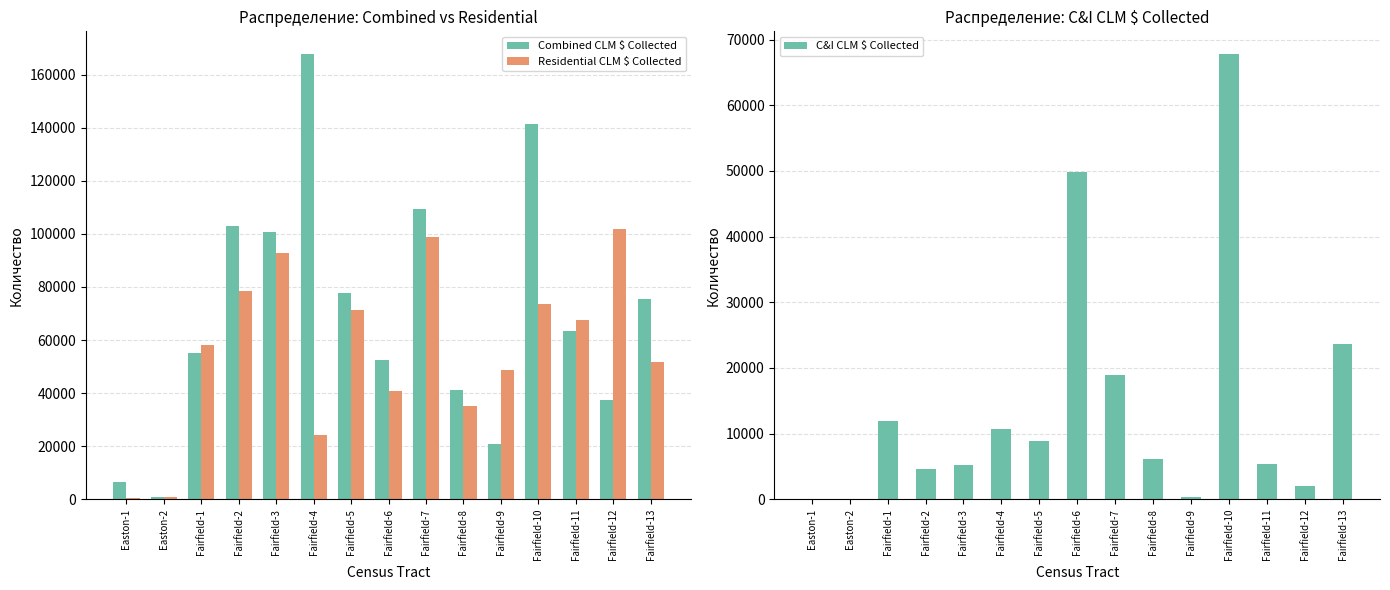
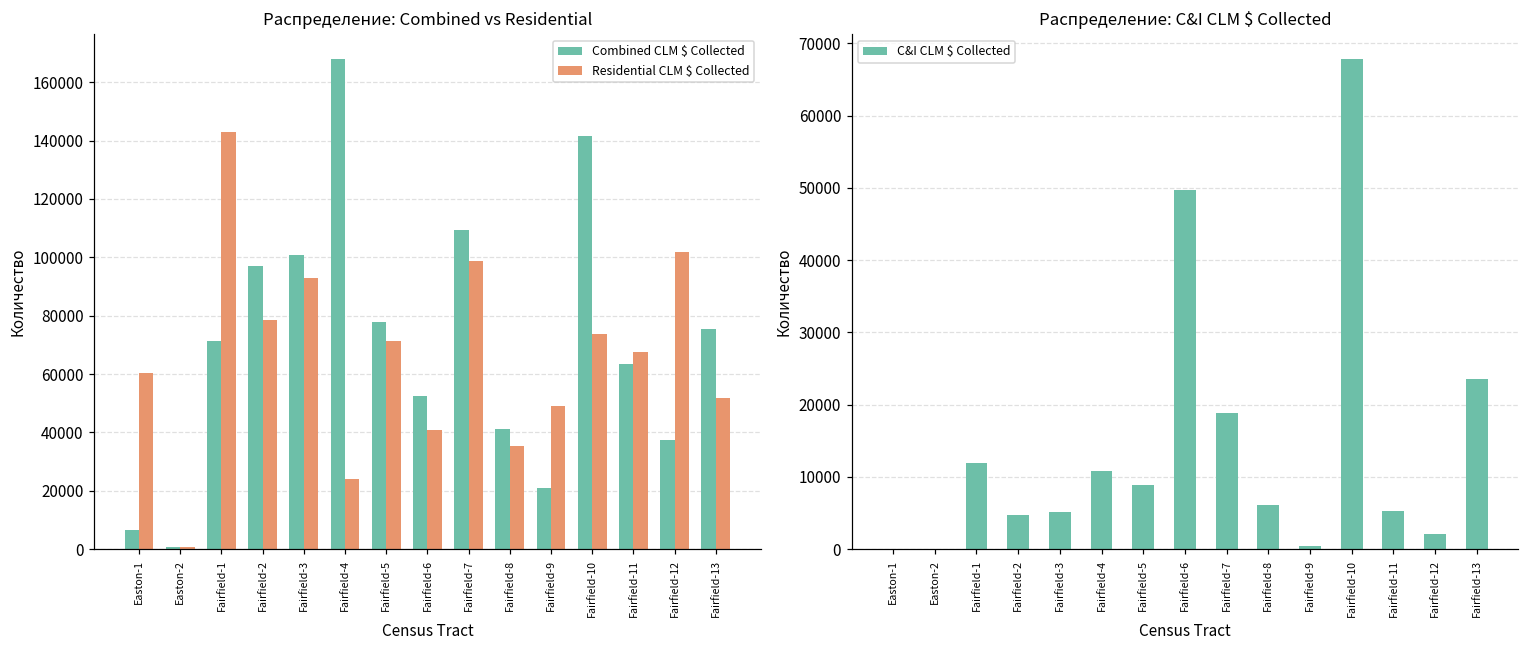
Распределение: Combined vs Residential, Residential CLM $ Collected, Easton-1: 0 -> 60000
Распределение: Combined vs Residential, Combined CLM $ Collected, Fairfield-1: 55000 -> 71000
Распределение: Combined vs Residential, Residential CLM $ Collected, Fairfield-1: 58000 -> 143000
Распределение: Combined vs Residential, Combined CLM $ Collected, Fairfield-2: 103000 -> 97000
